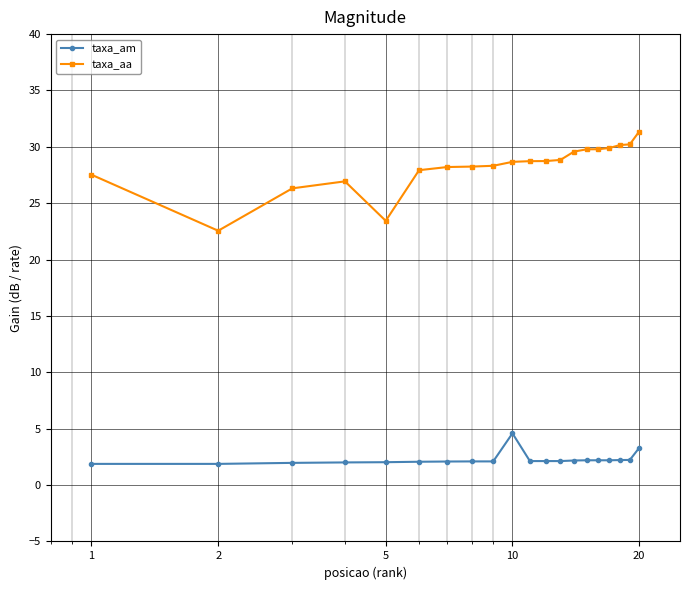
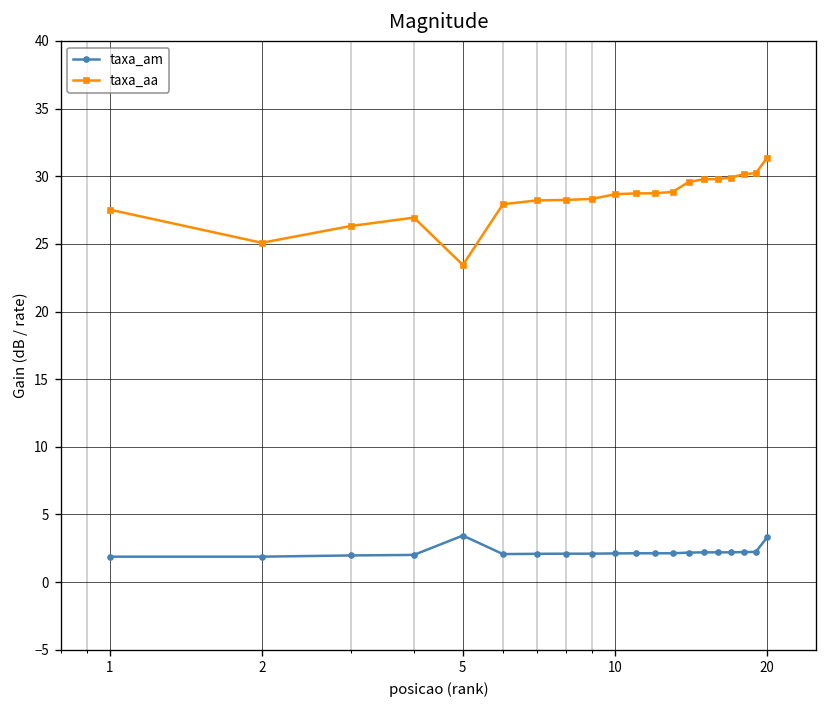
taxa_aa, 2: 22.6 -> 25.1
taxa_am, 5: 2.0 -> 3.4
taxa_am, 10: 4.6 -> 2.1
